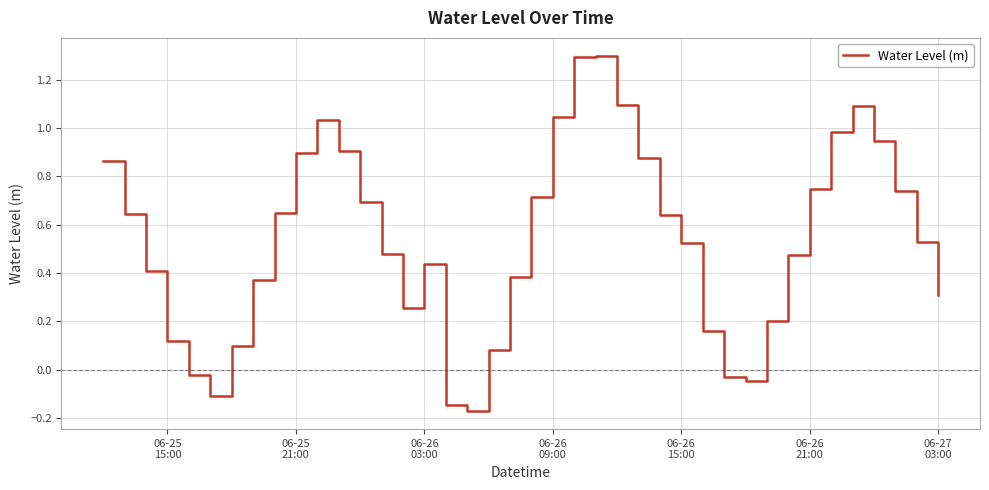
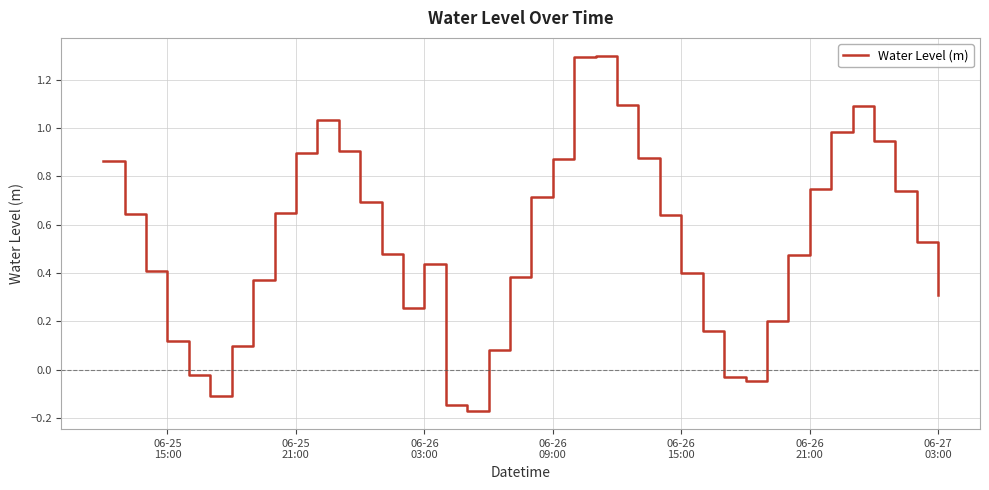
06-26 09:00: 1.05 -> 0.87
06-26 15:00: 0.52 -> 0.40
